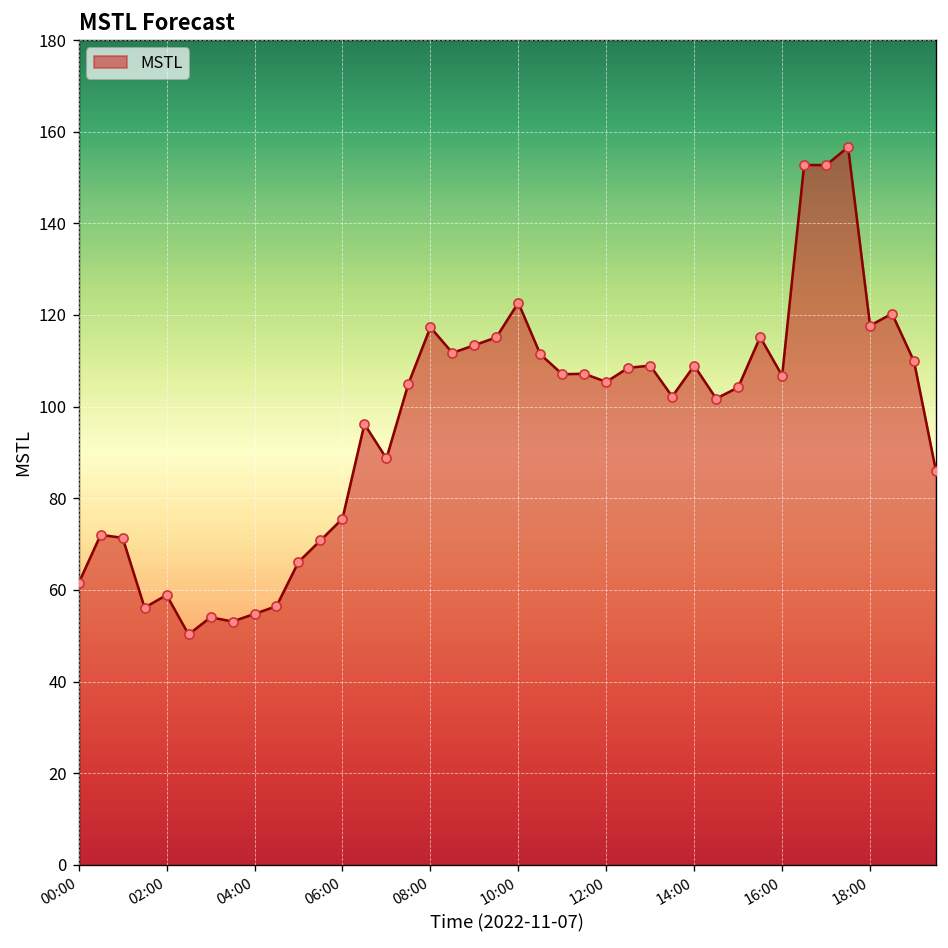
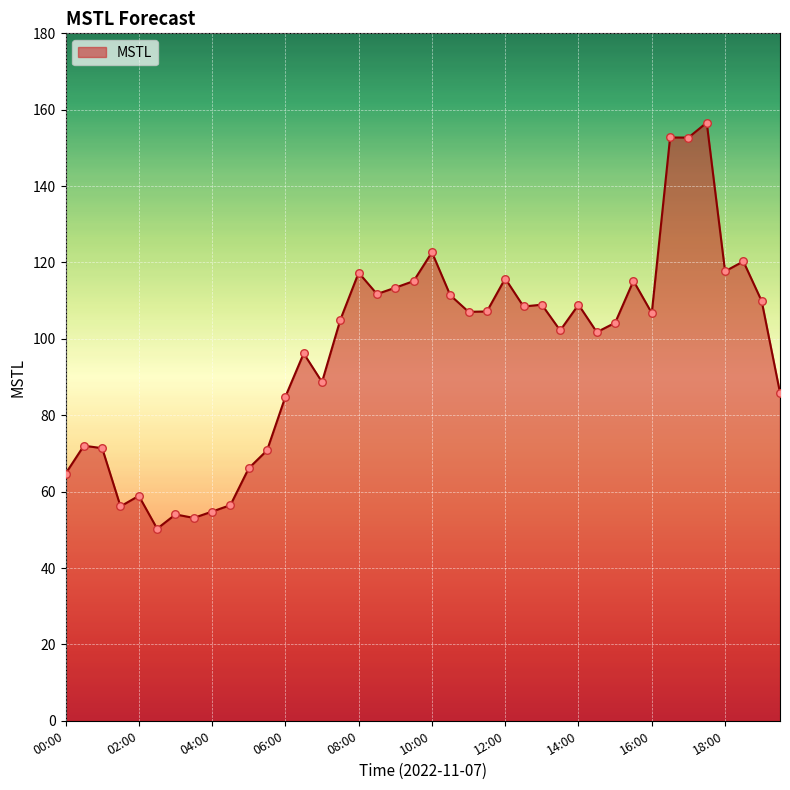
00:00: 61 -> 65
06:00: 76 -> 85
12:00: 105 -> 116
